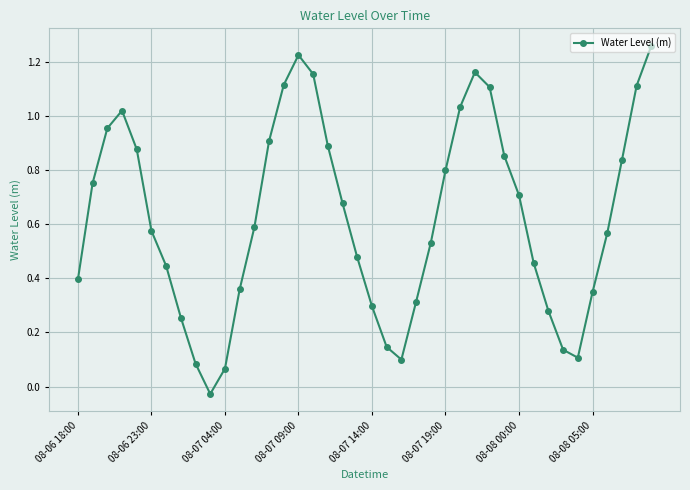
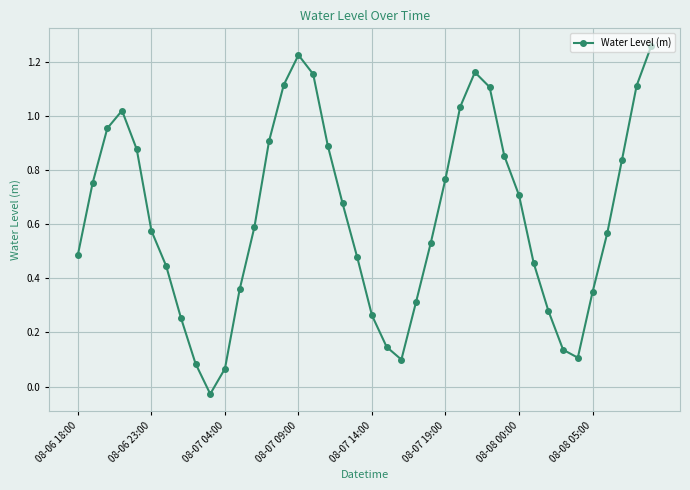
08-06 18:00: 0.40 -> 0.49
08-07 14:00: 0.30 -> 0.26
08-07 19:00: 0.80 -> 0.77
